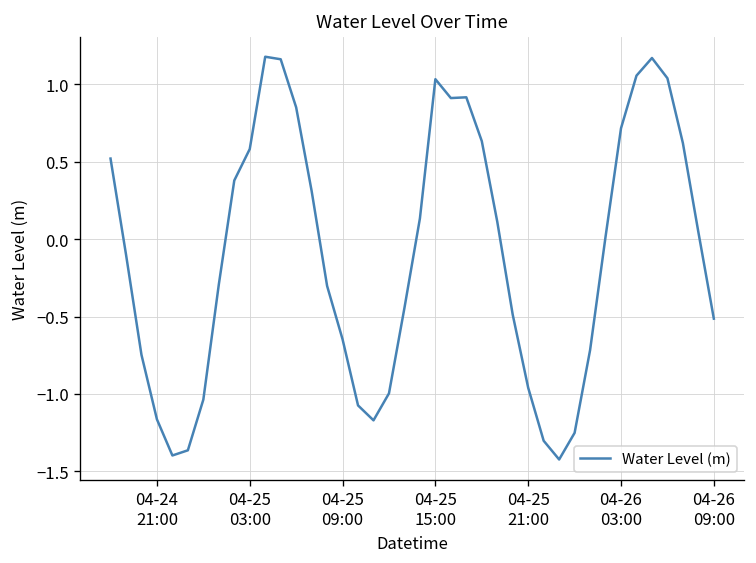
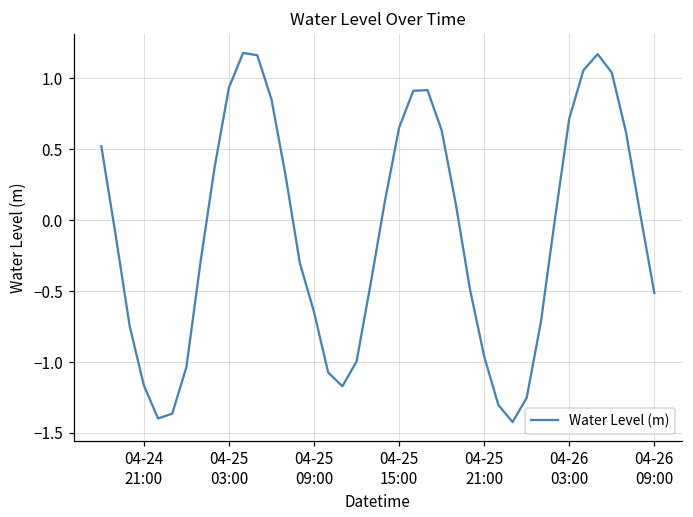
04-25 03:00: 0.58 -> 0.93
04-25 15:00: 1.03 -> 0.65
